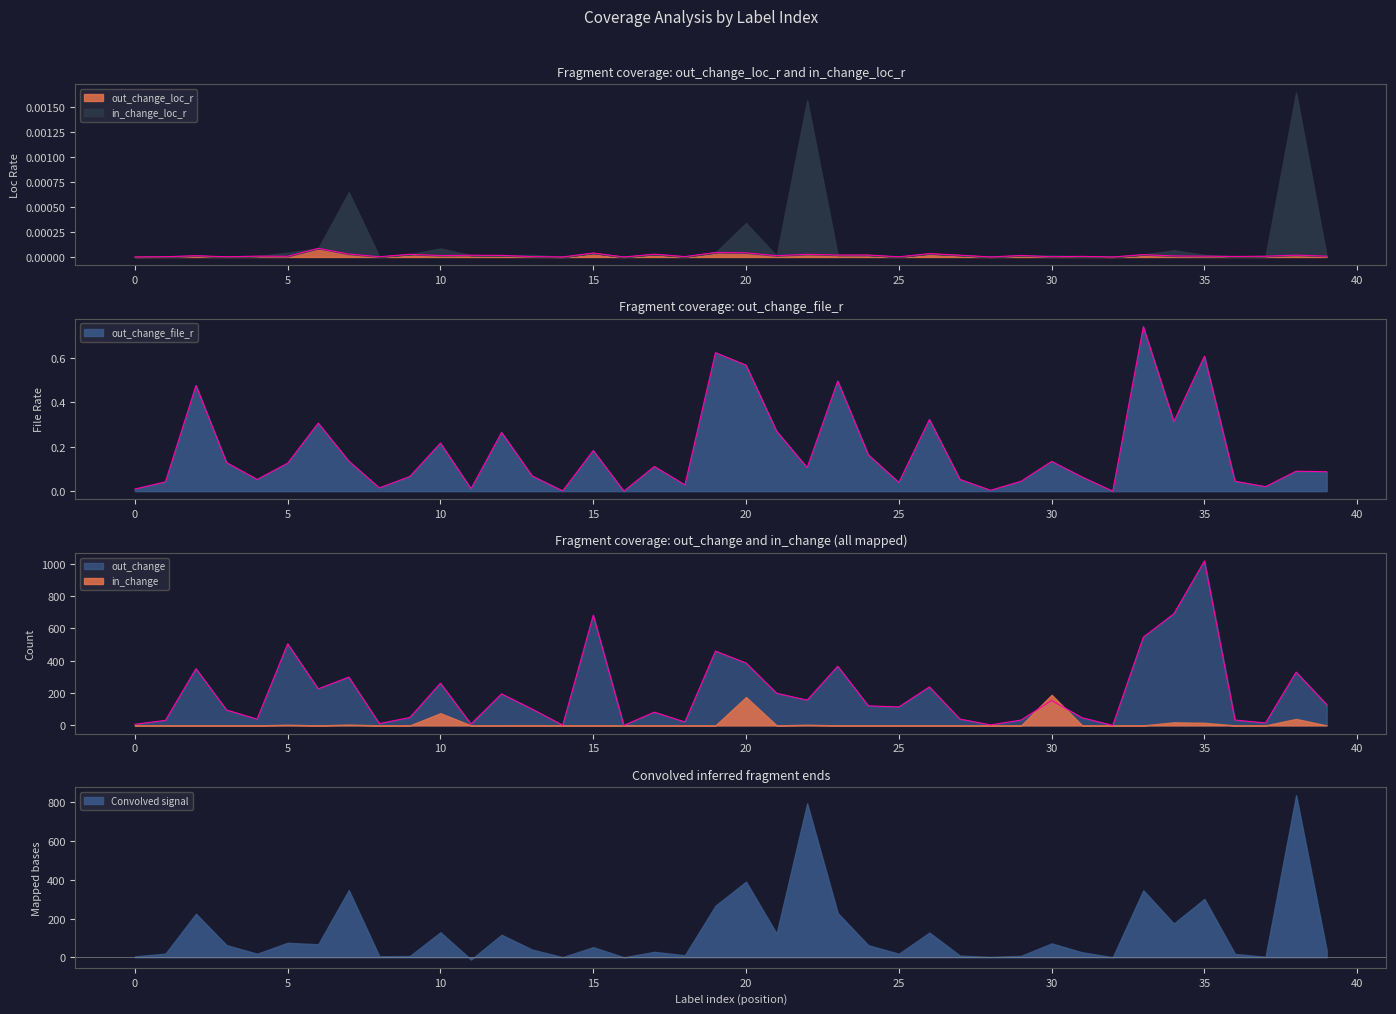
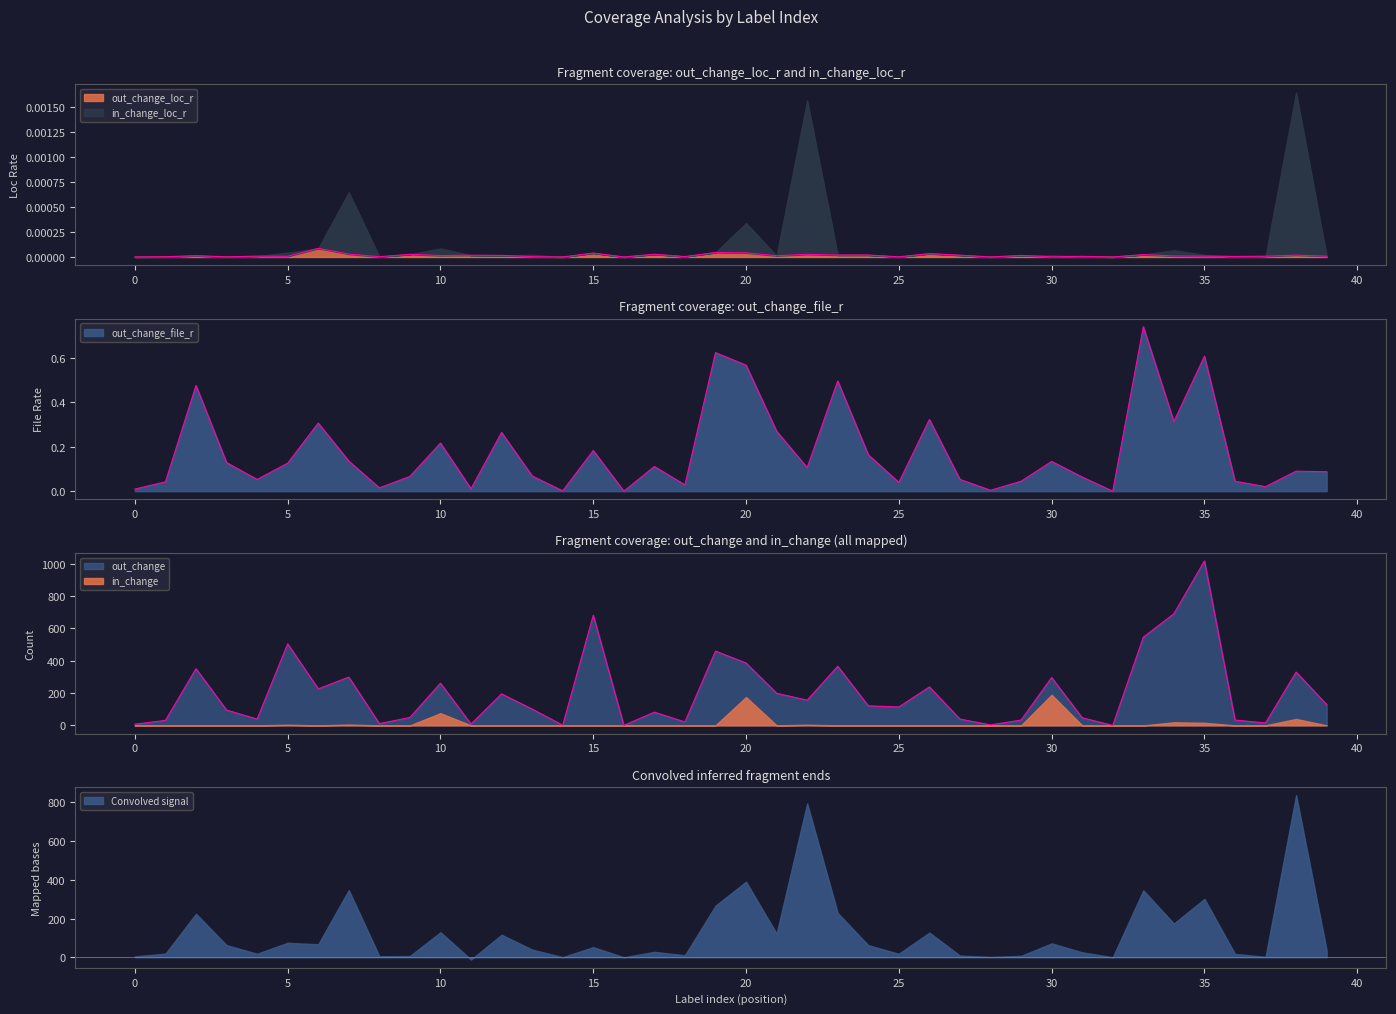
Fragment coverage: out_change and in_change (all mapped), out_change, 30: 150 -> 300
